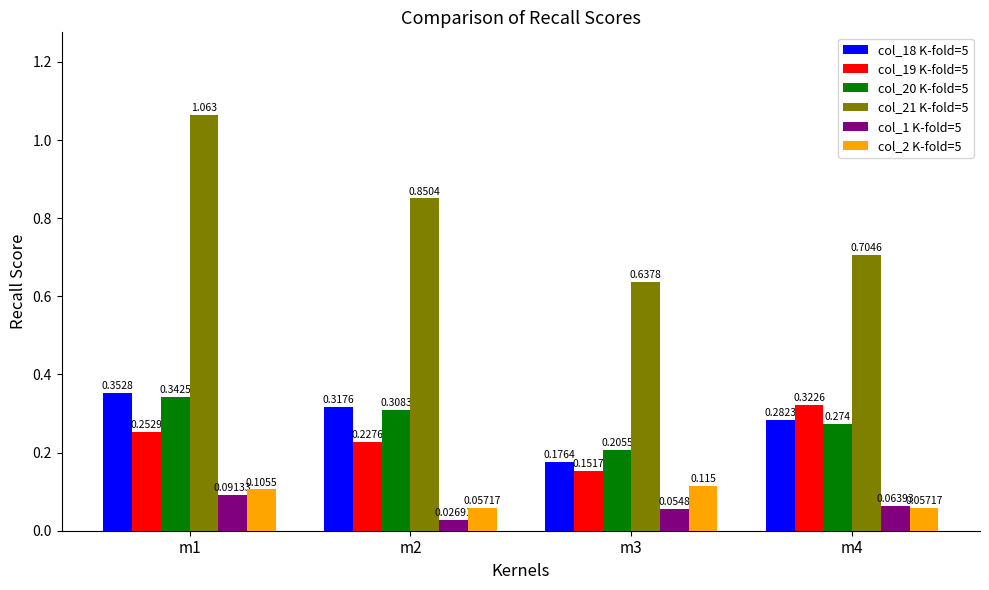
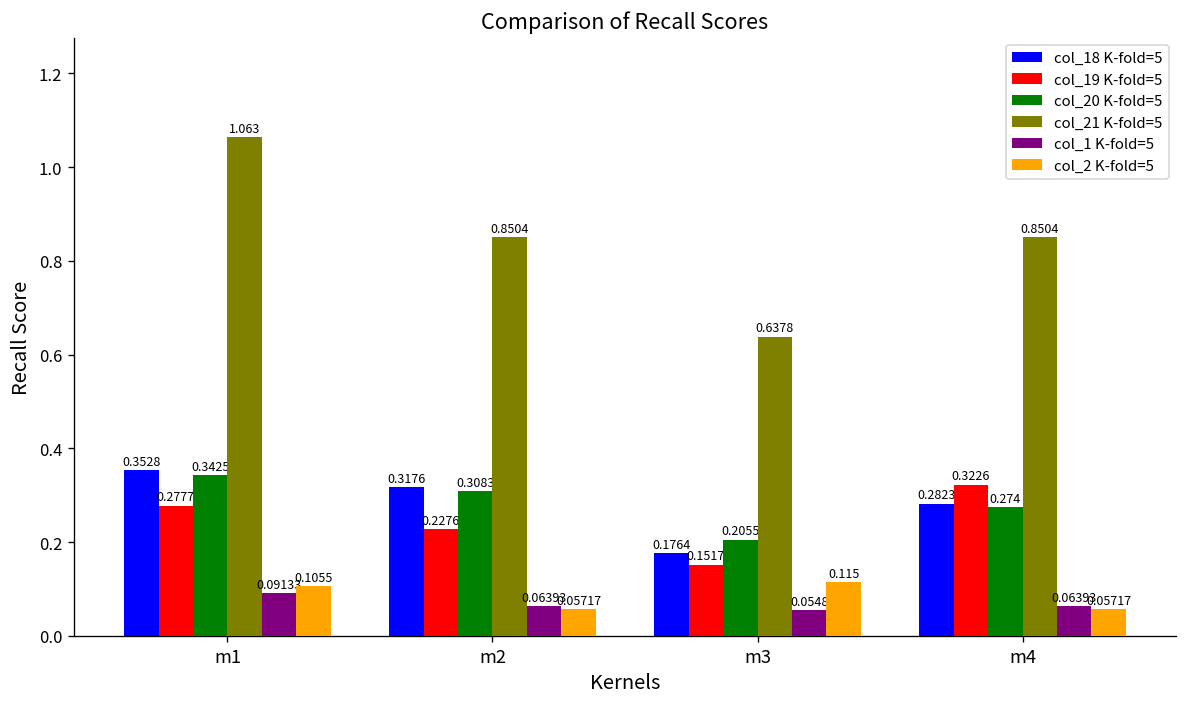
col_19 K-fold=5, m1: 0.2529 -> 0.2777
col_1 K-fold=5, m2: 0.02691 -> 0.06393
col_21 K-fold=5, m4: 0.7046 -> 0.8504
